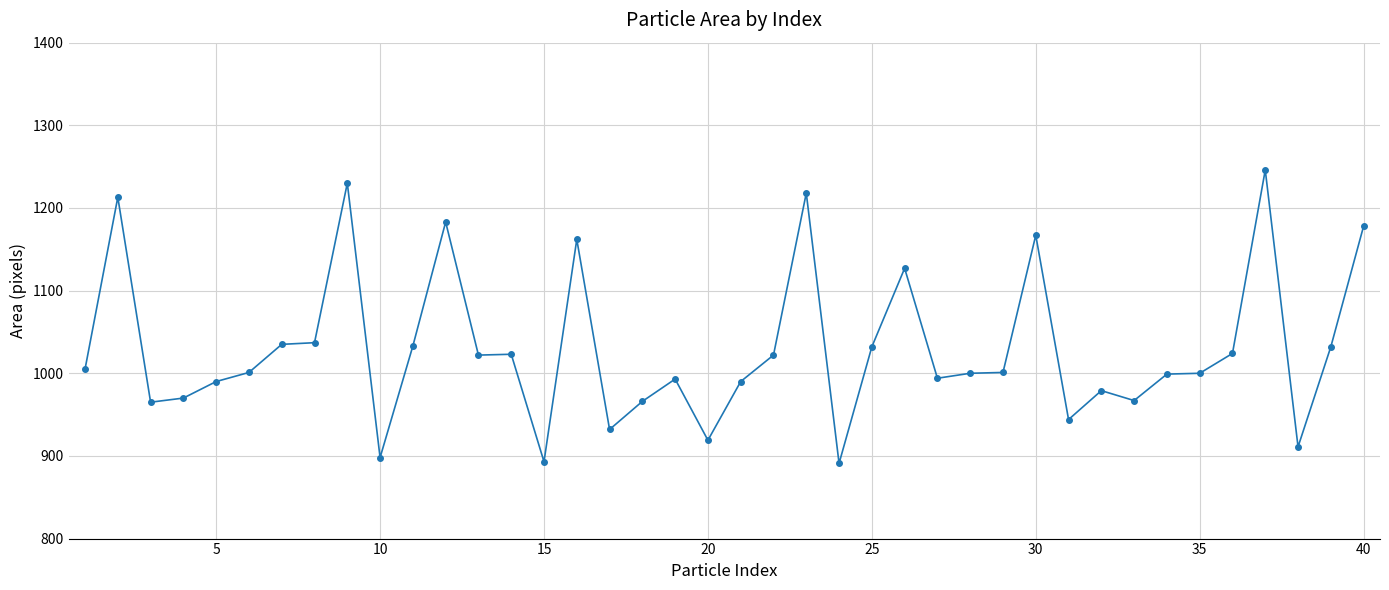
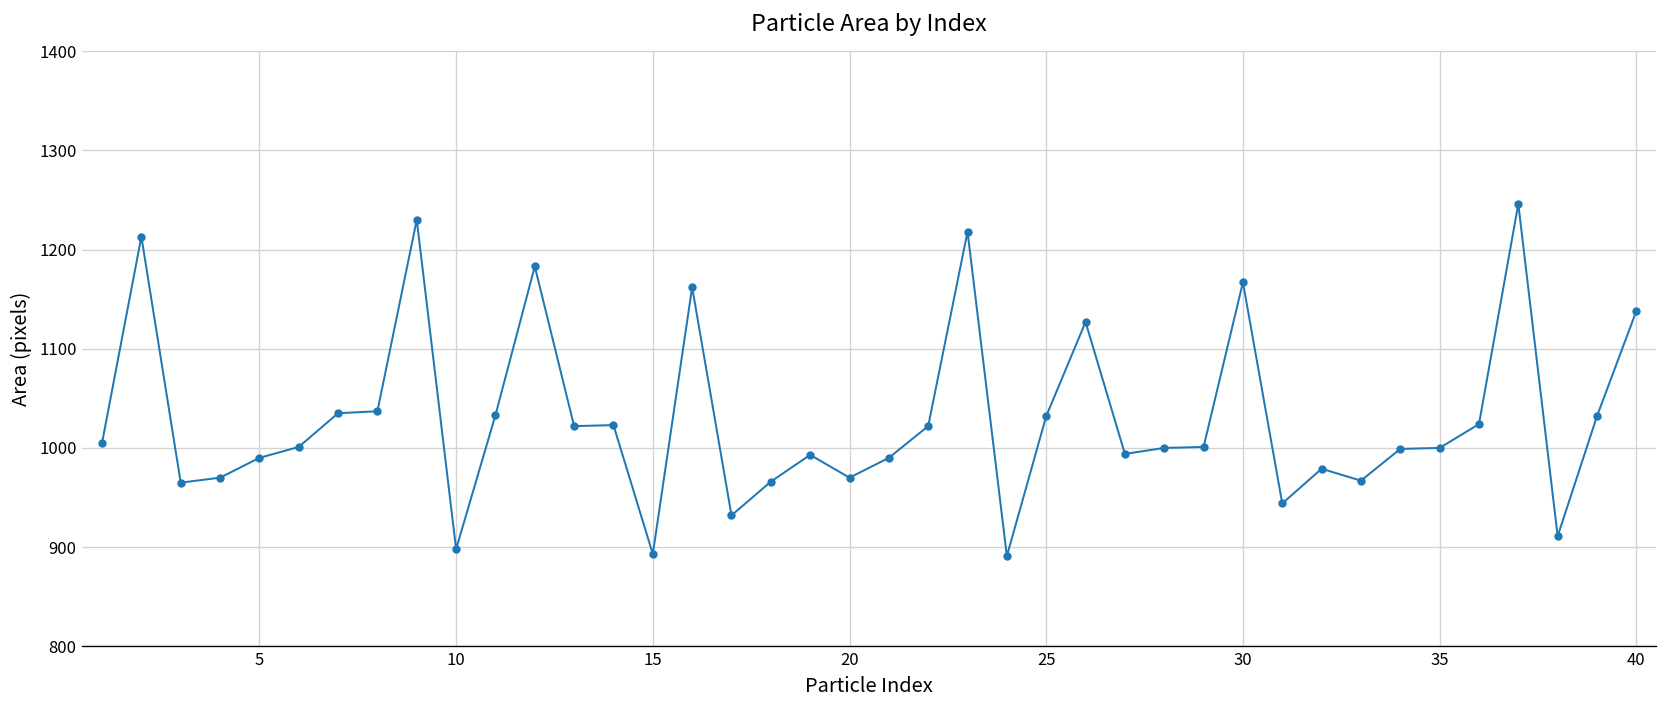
20: 920 -> 970
40: 1180 -> 1140
